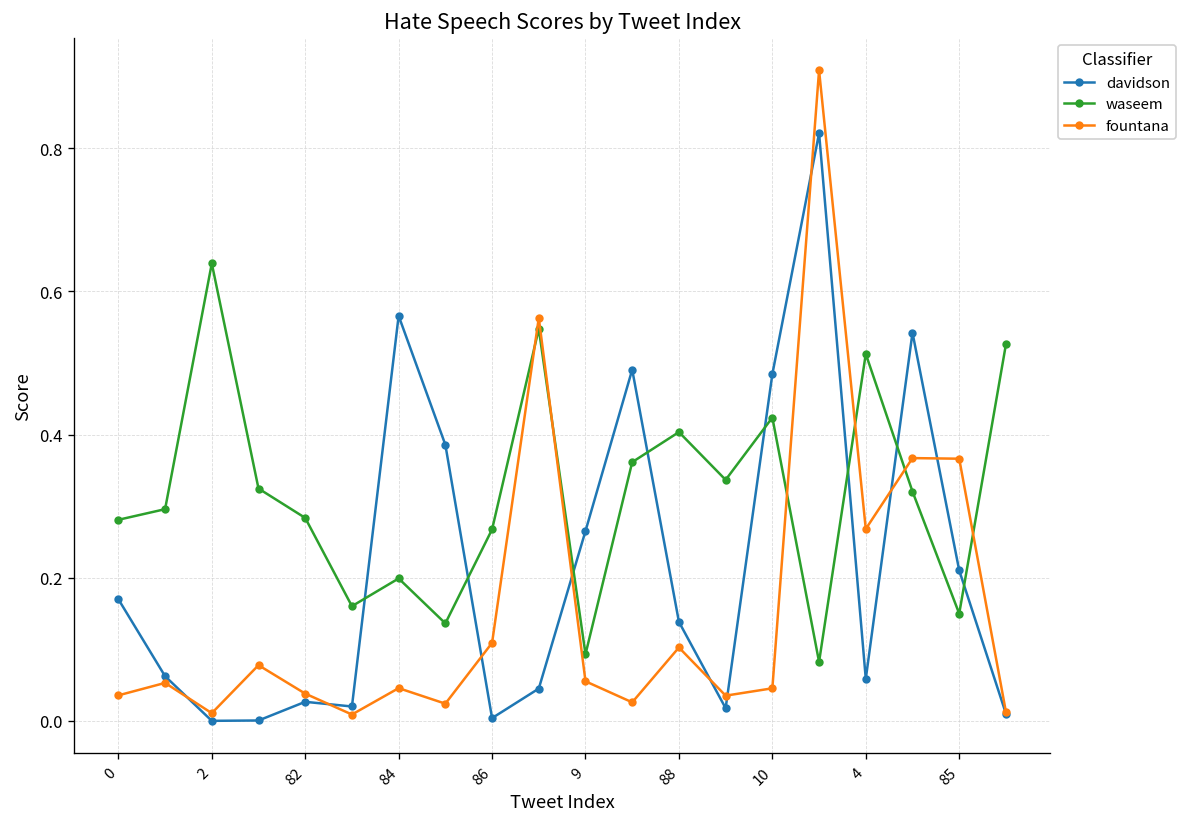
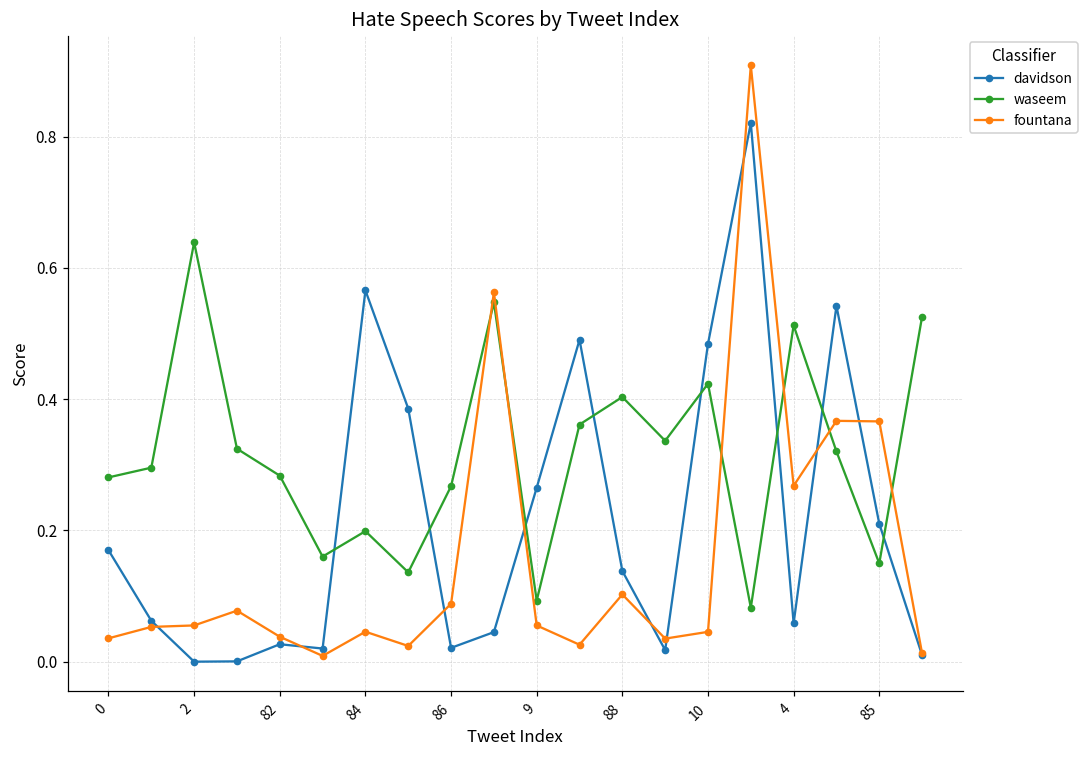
fountana, 2: 0.01 -> 0.06
davidson, 86: 0.00 -> 0.02
fountana, 86: 0.11 -> 0.09
